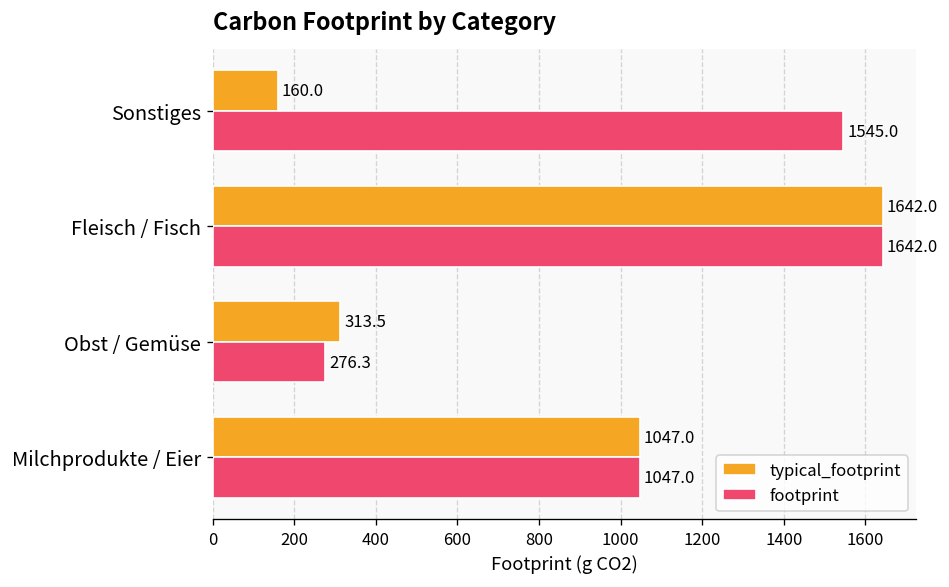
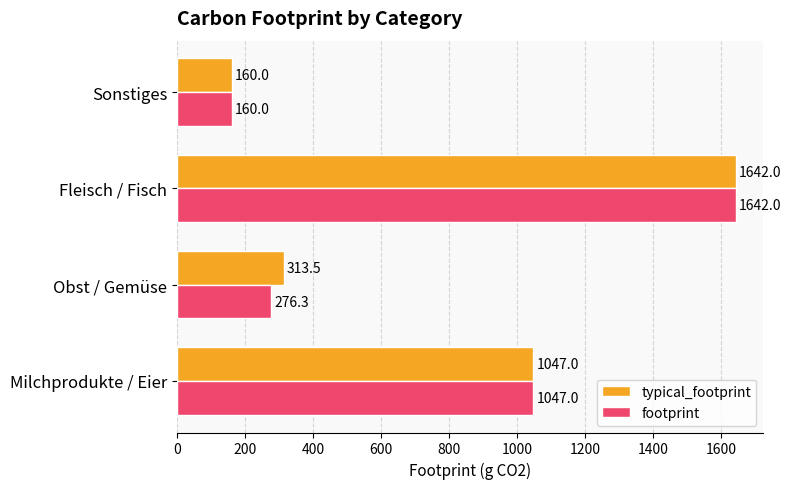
footprint, Sonstiges: 1545.0 -> 160.0
